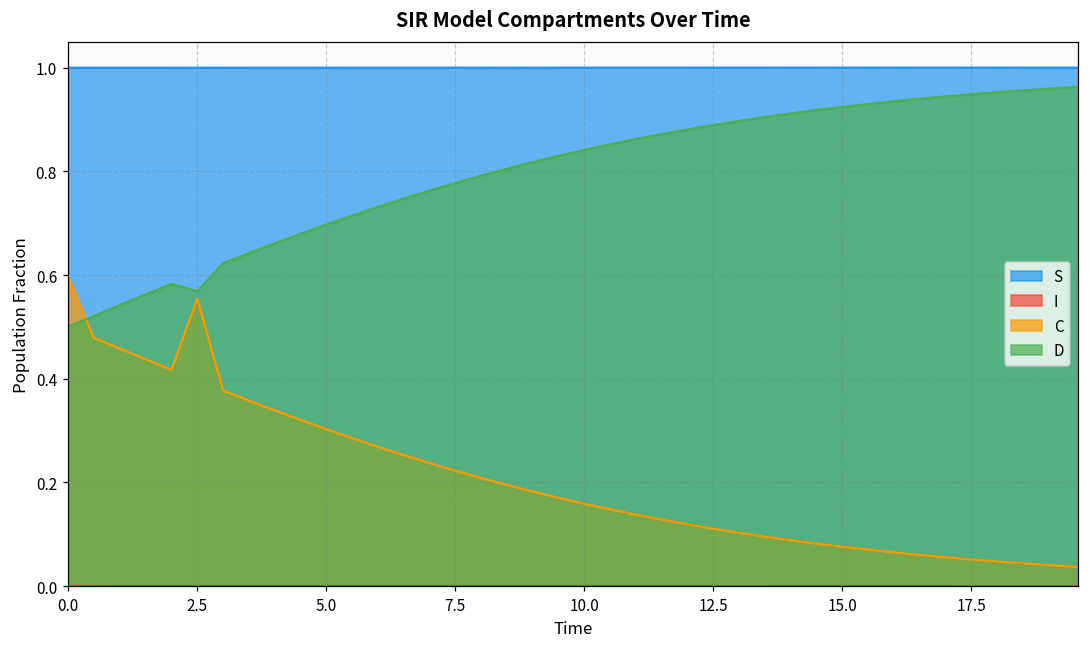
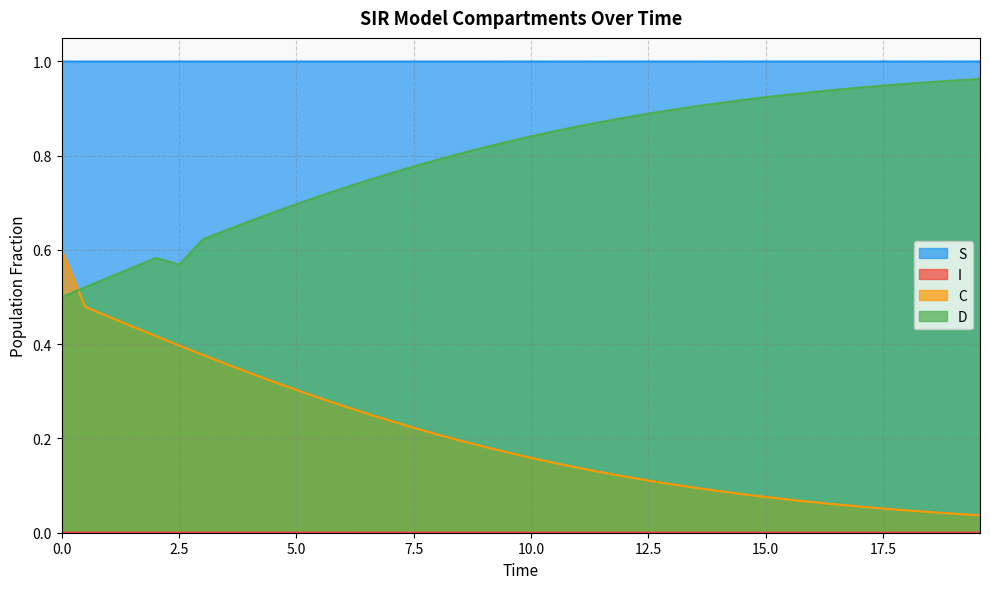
C, 2.5: 0.55 -> 0.40
